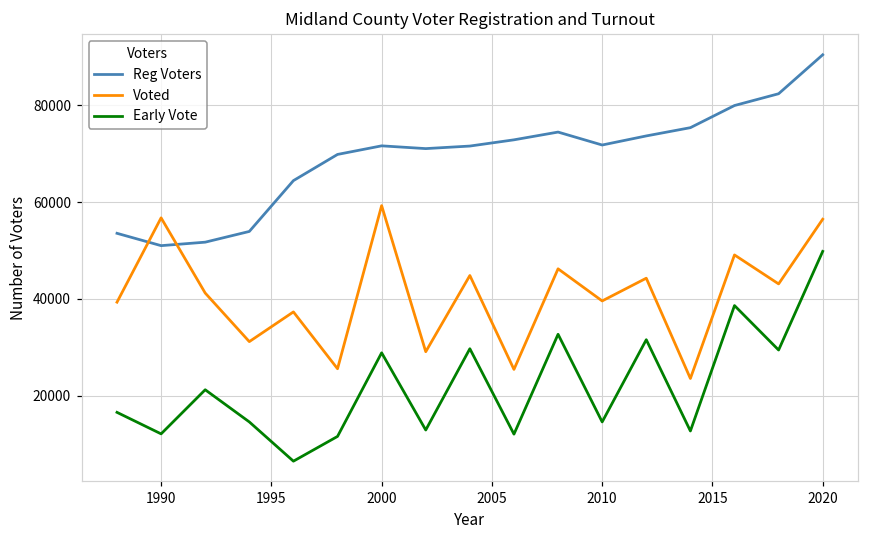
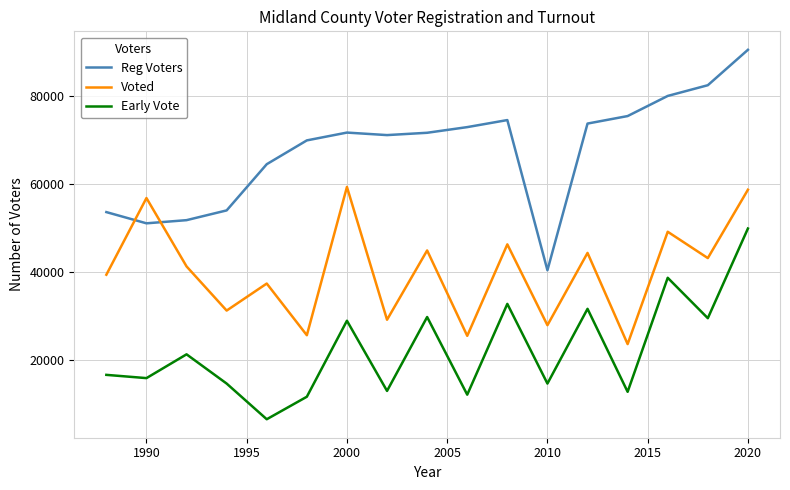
Early Vote, 1990: 12000 -> 16000
Reg Voters, 2010: 72000 -> 40000
Voted, 2010: 40000 -> 28000
Voted, 2020: 56000 -> 59000
